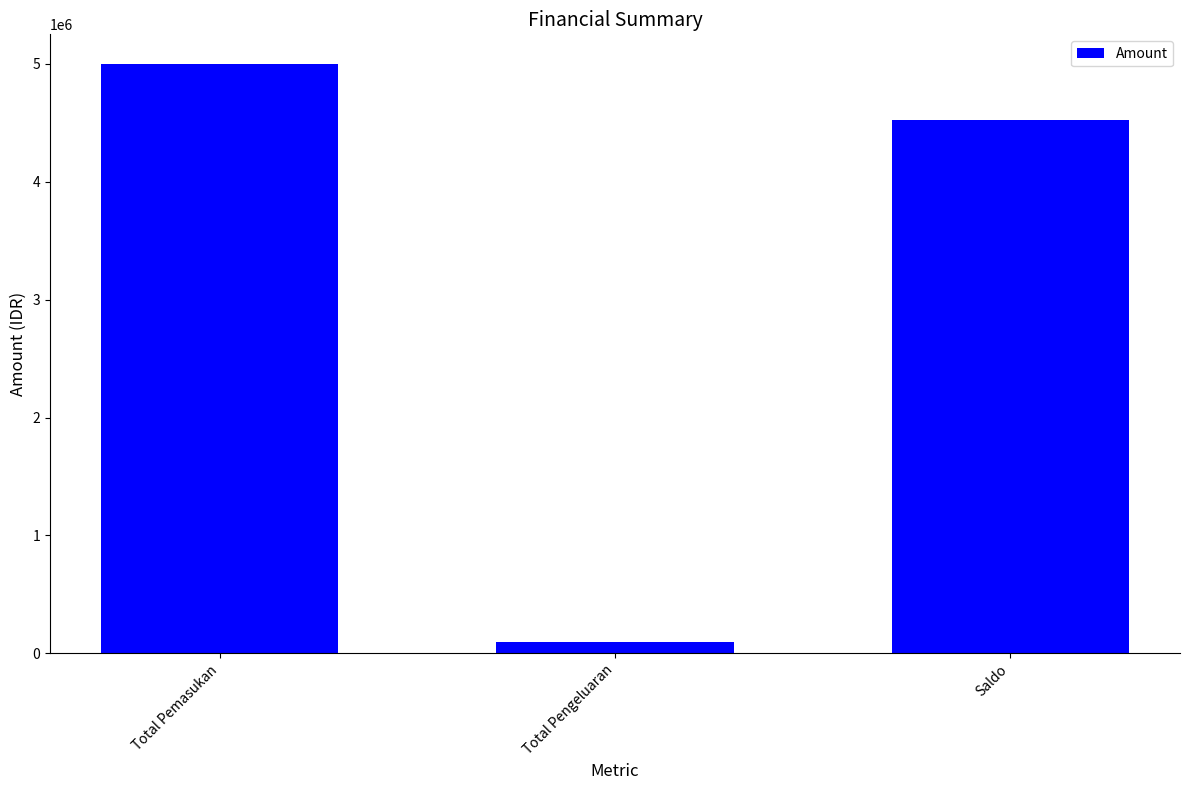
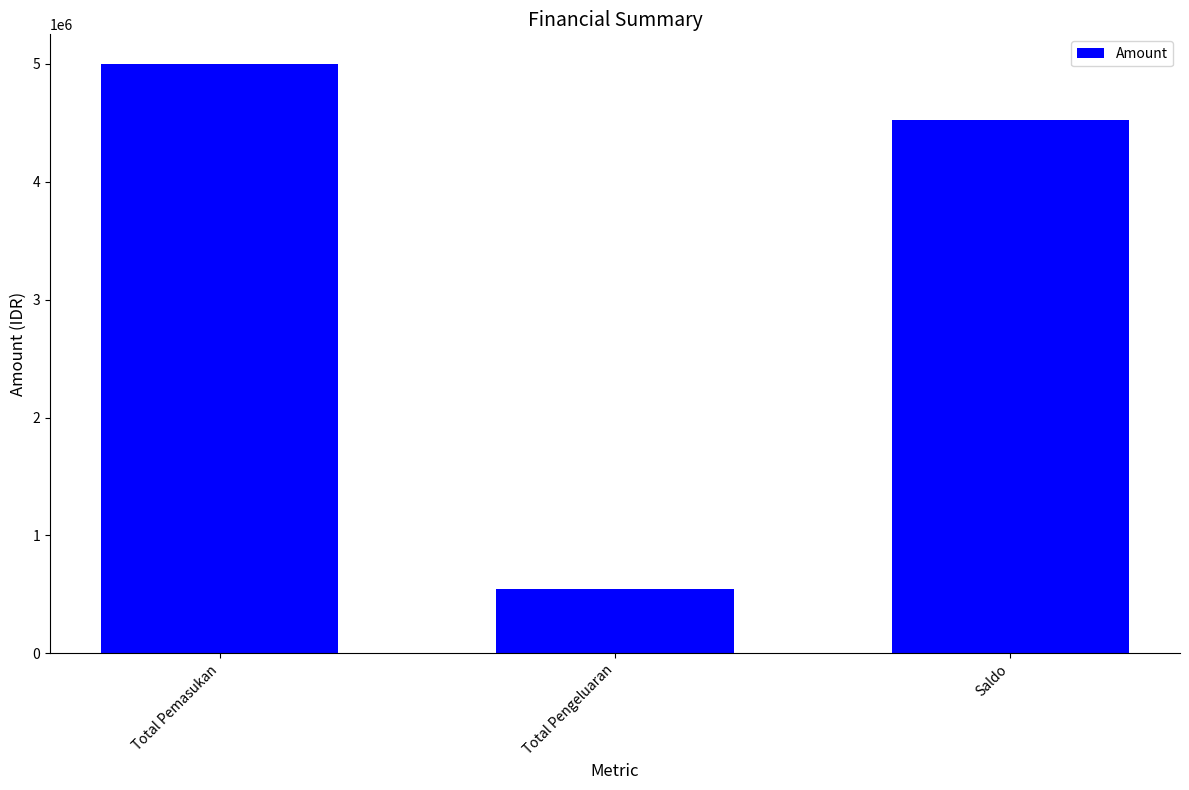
Total Pengeluaran: 100000 -> 540000
